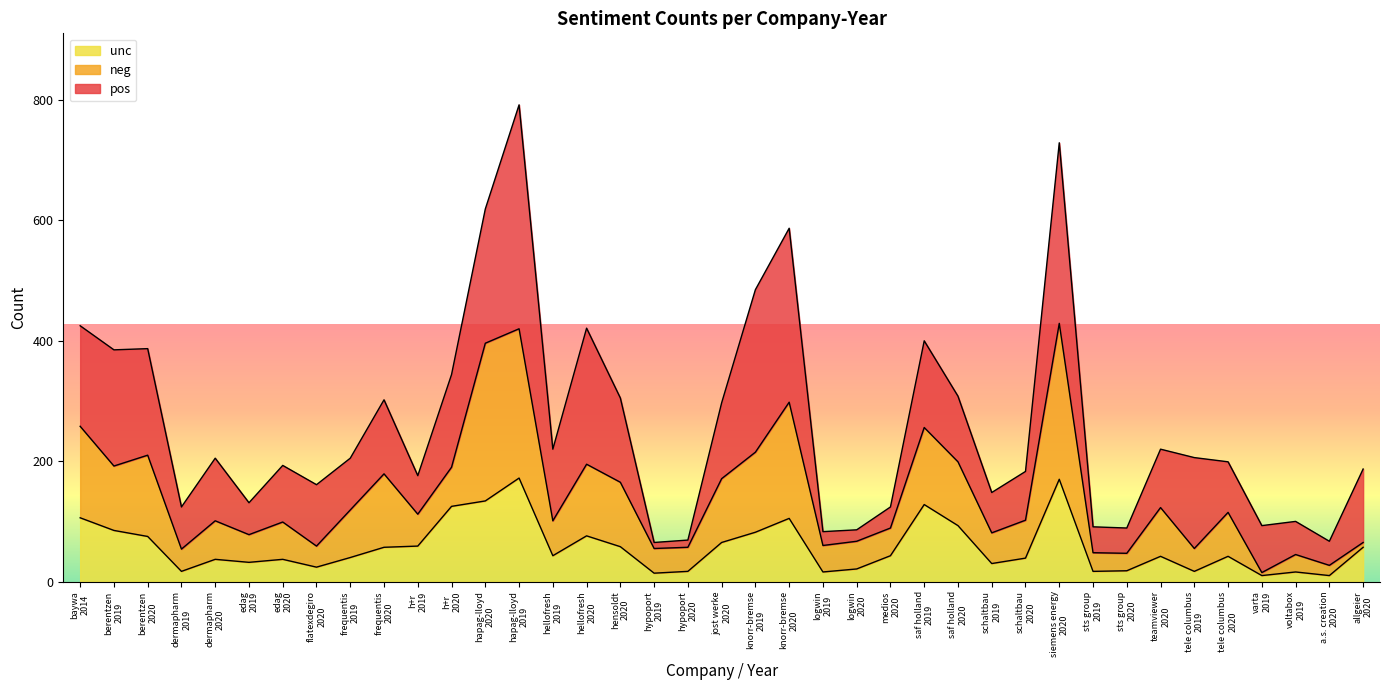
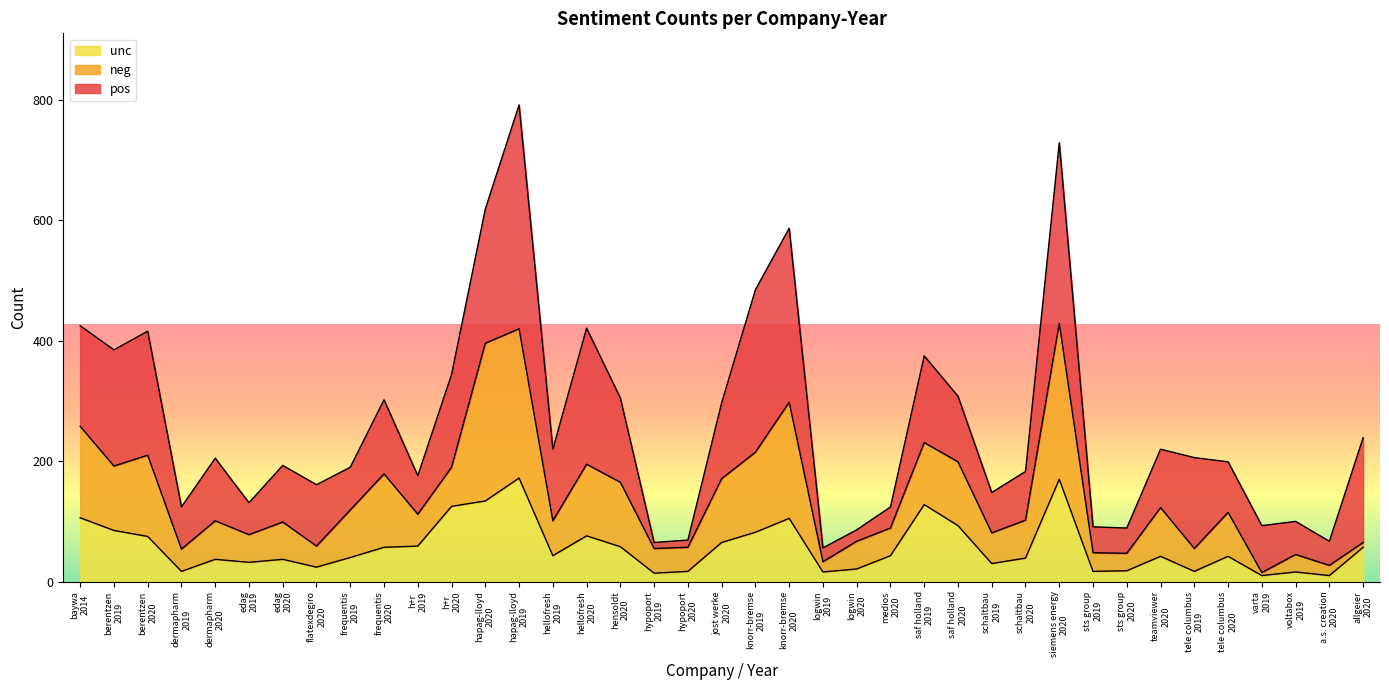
pos, berentzen 2020: 180 -> 210
pos, frequentis 2019: 90 -> 70
neg, logwin 2019: 40 -> 20
neg, saf holland 2019: 130 -> 100
pos, allgeier 2020: 120 -> 170
